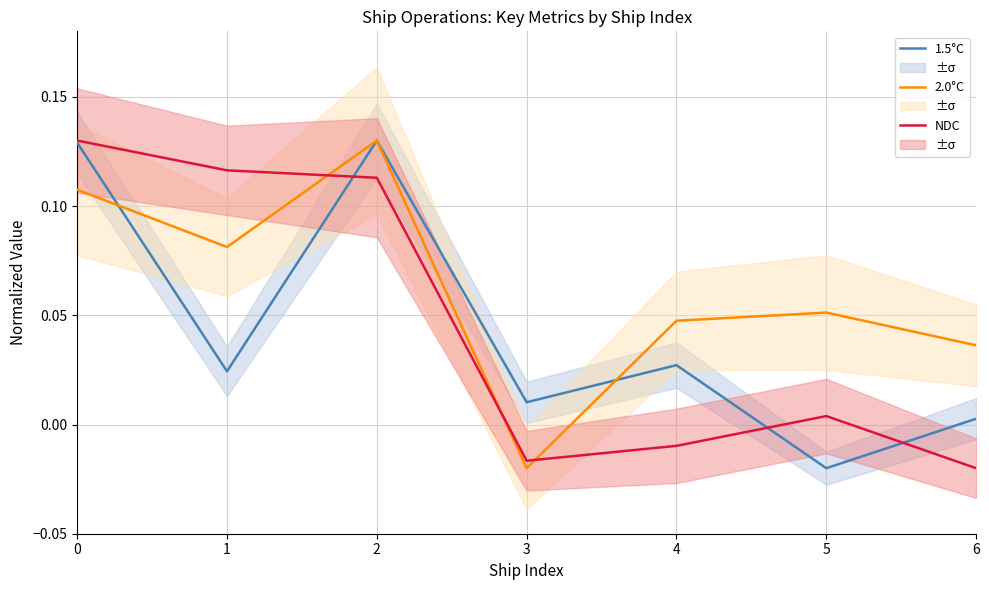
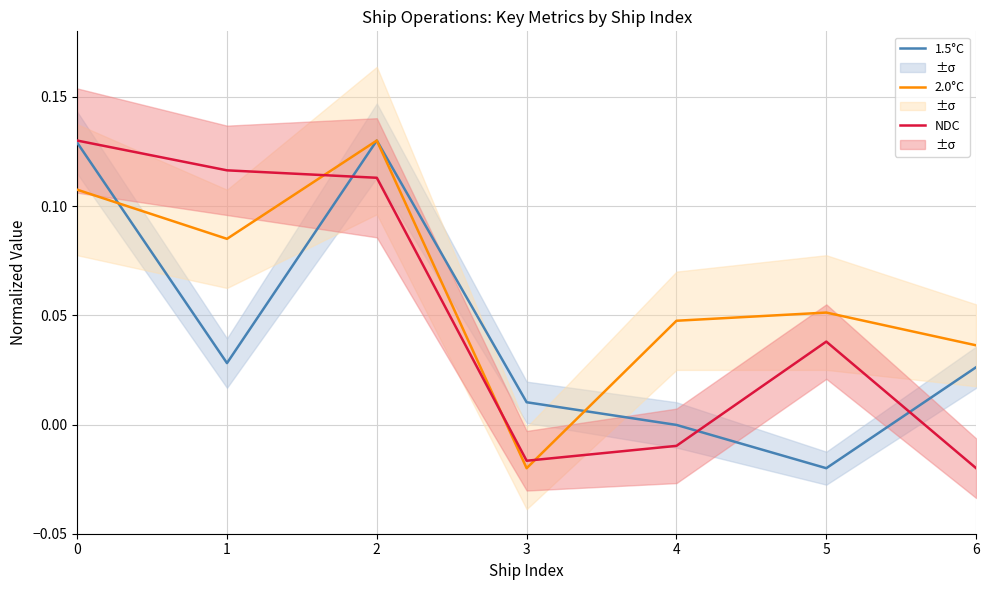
1.5°C, 1: 0.024 -> 0.028
2.0°C, 1: 0.081 -> 0.085
1.5°C, 4: 0.027 -> 0.000
NDC, 5: 0.004 -> 0.038
1.5°C, 6: 0.003 -> 0.026
